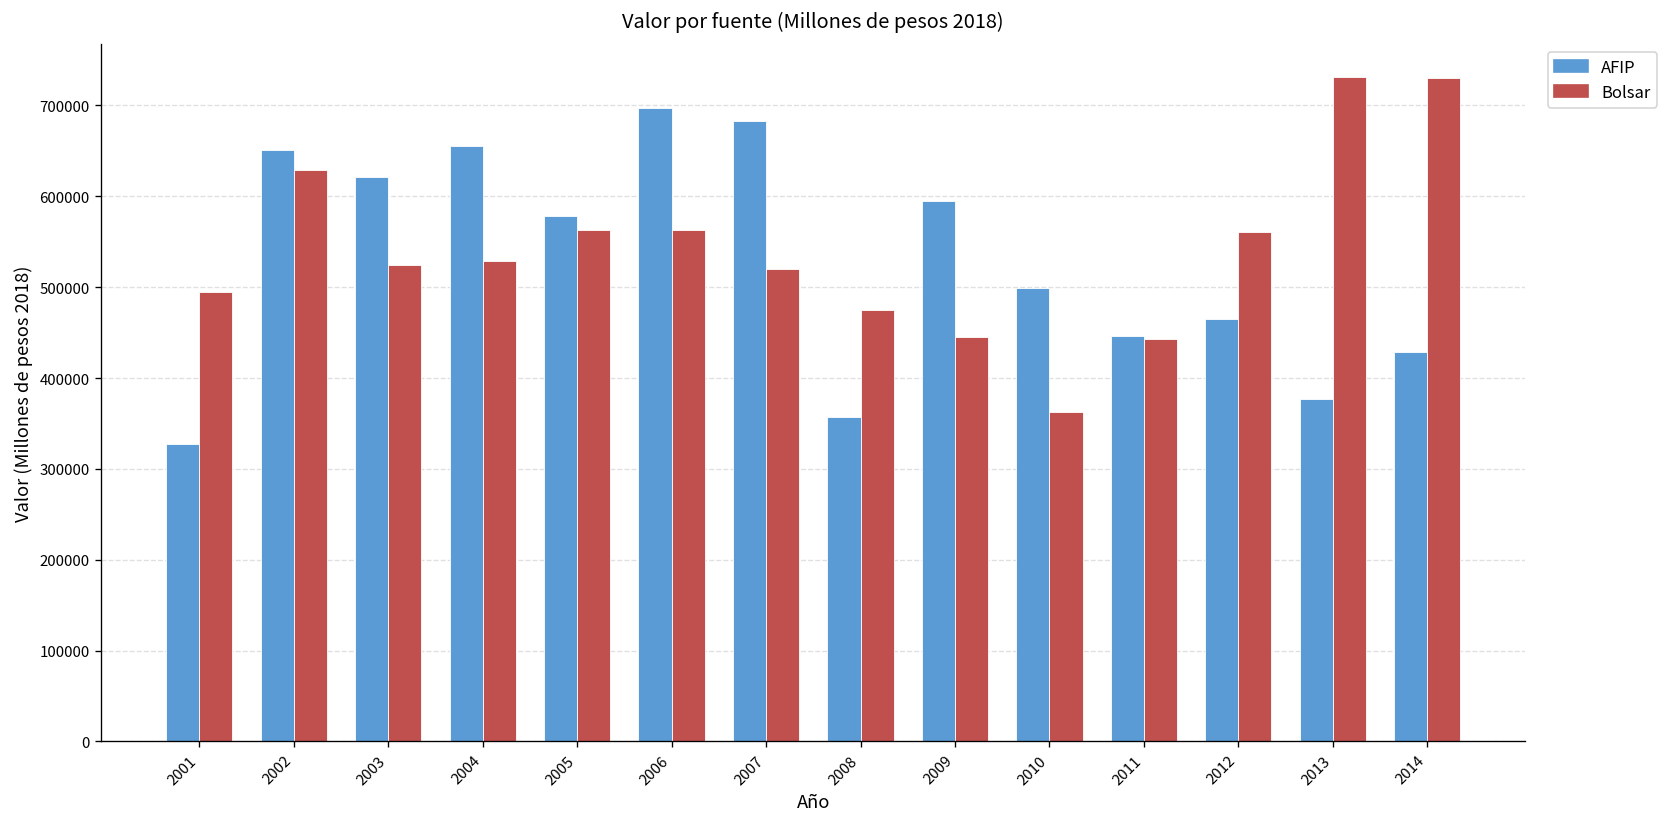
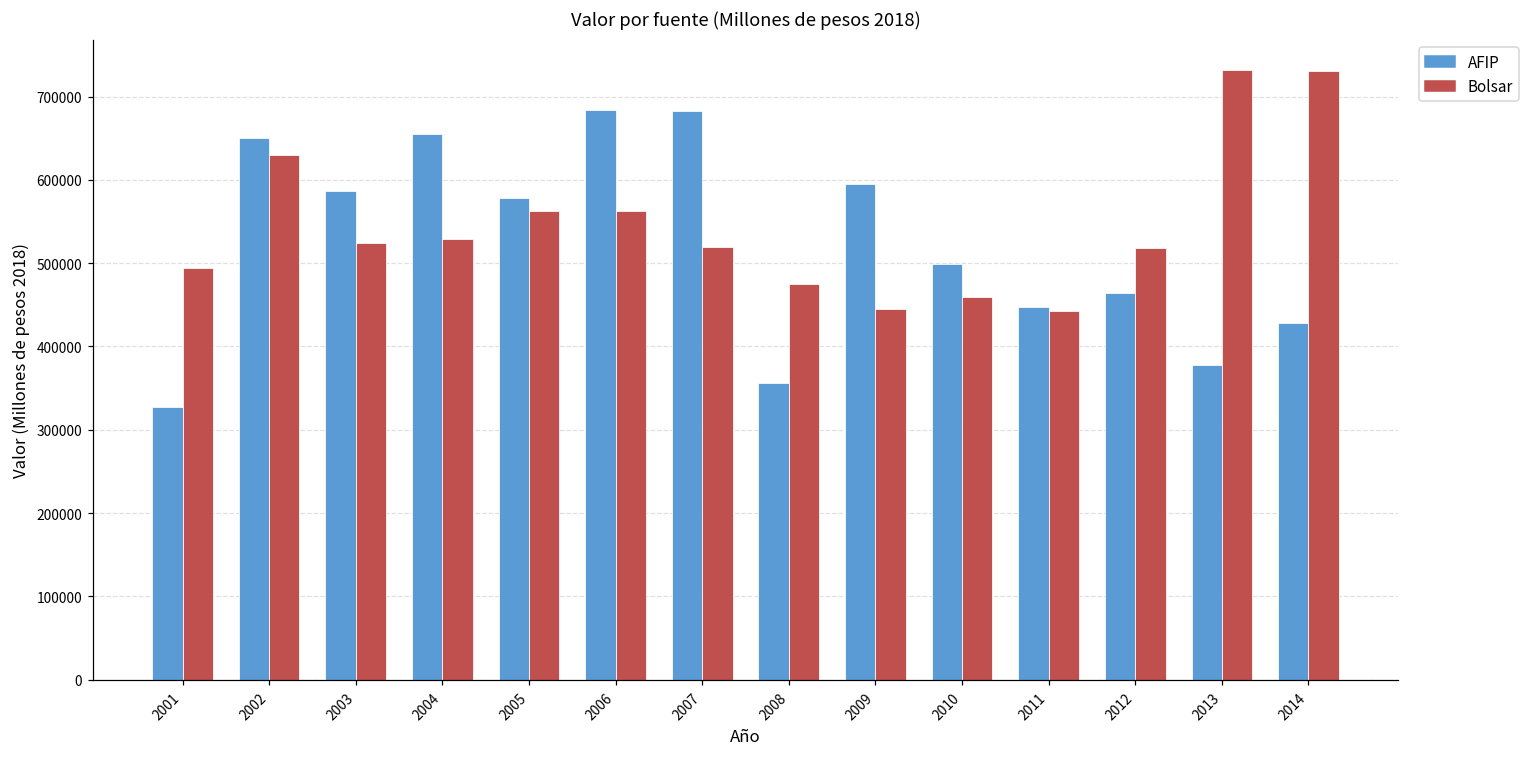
AFIP, 2003: 620000 -> 590000
AFIP, 2006: 700000 -> 680000
Bolsar, 2010: 360000 -> 460000
Bolsar, 2012: 560000 -> 520000
